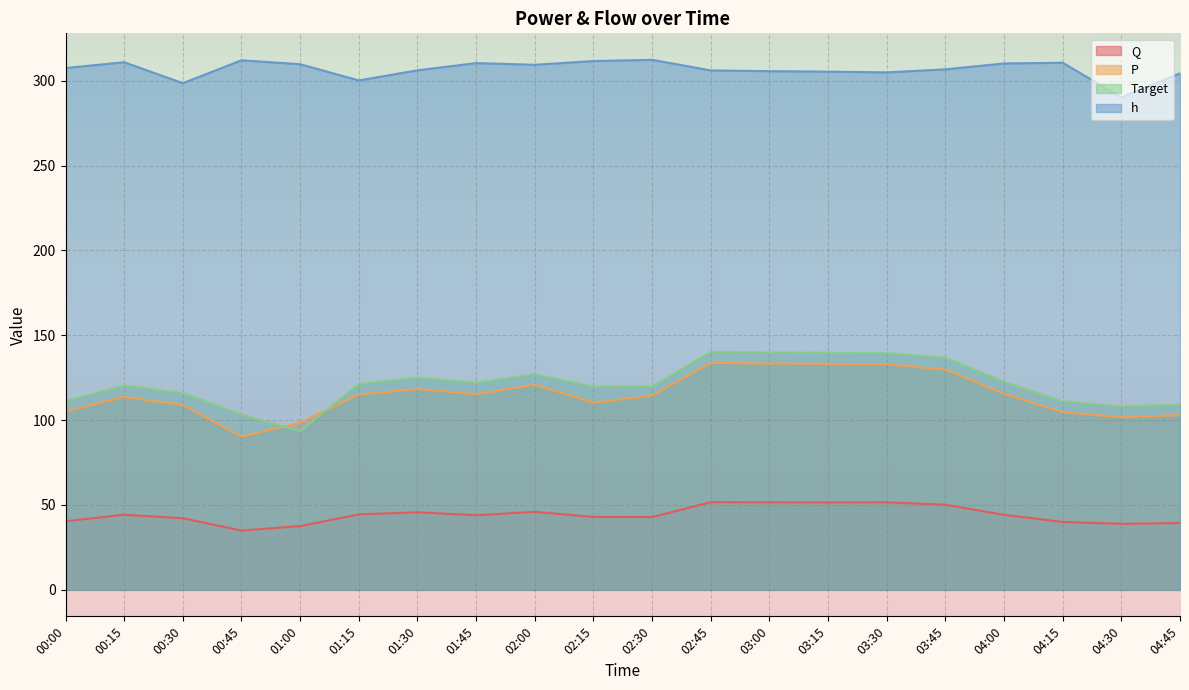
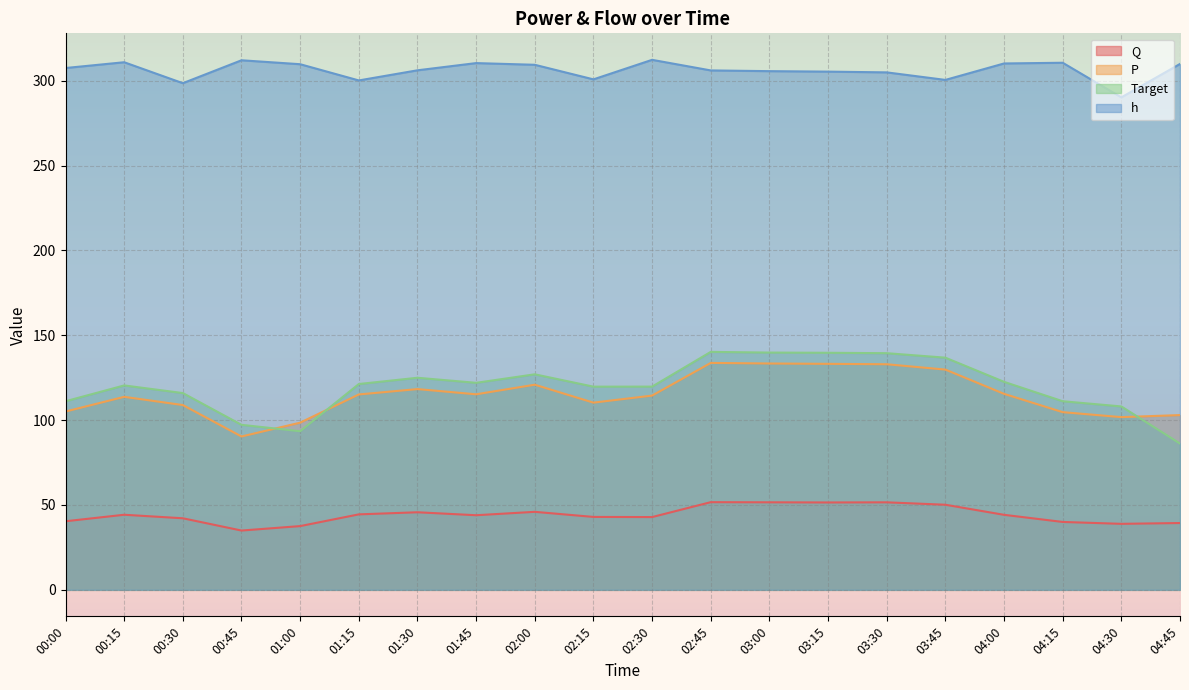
Target, 00:45: 103 -> 97
h, 02:15: 312 -> 301
h, 03:45: 307 -> 300
Target, 04:45: 109 -> 86
h, 04:45: 304 -> 310
